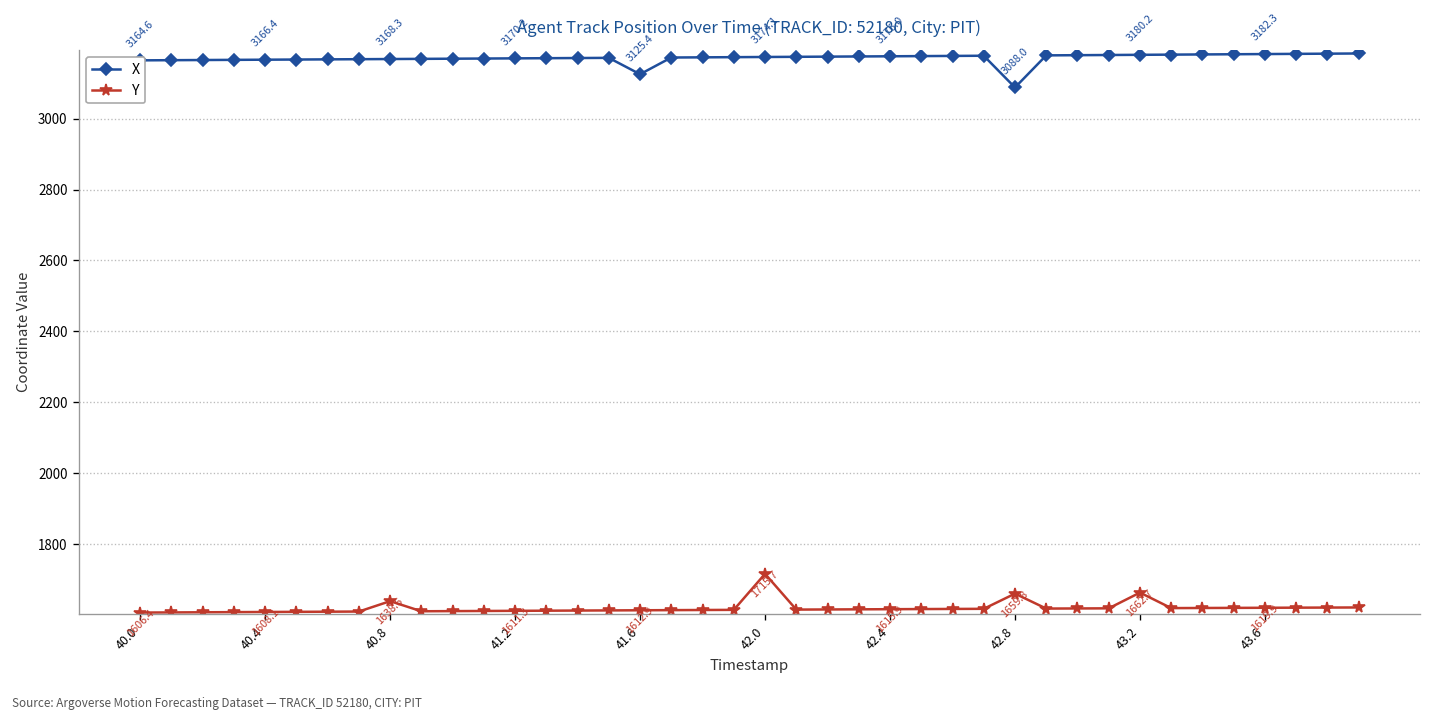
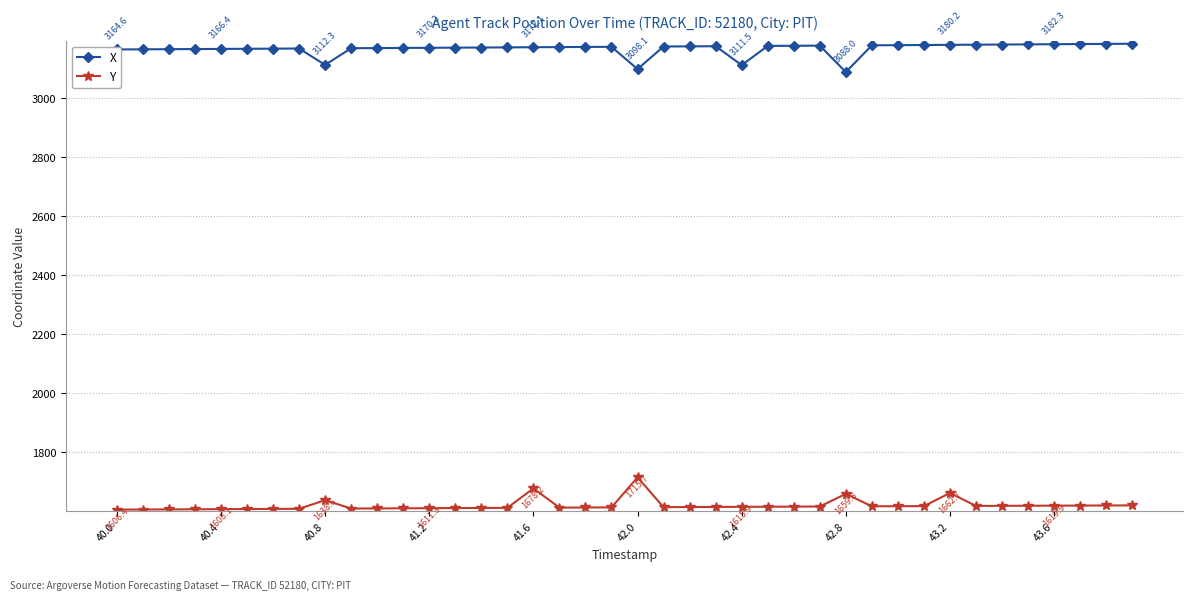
X, 40.8: 3168.3 -> 3112.3
X, 41.6: 3125.4 -> 3172.1
Y, 41.6: 1612.9 -> 1678.2
X, 42.0: 3174.1 -> 3098.1
X, 42.4: 3176.0 -> 3111.5
